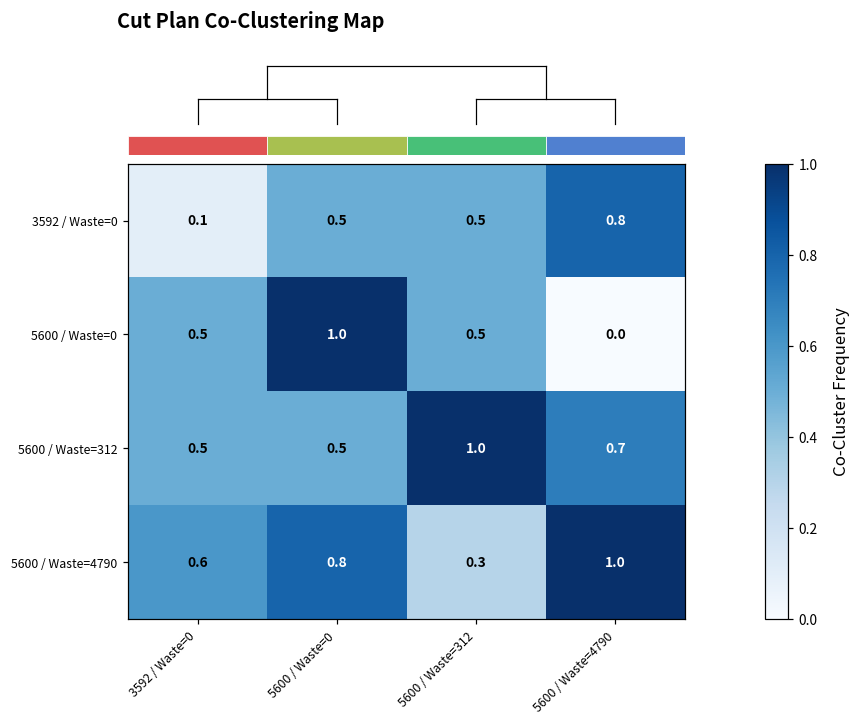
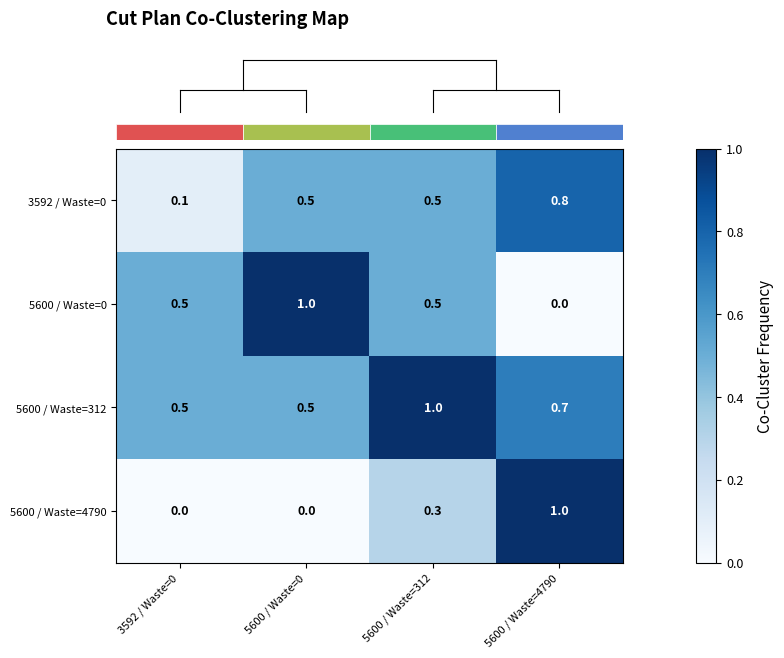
5600 / Waste=4790, 3592 / Waste=0: 0.6 -> 0.0
5600 / Waste=4790, 5600 / Waste=0: 0.8 -> 0.0
